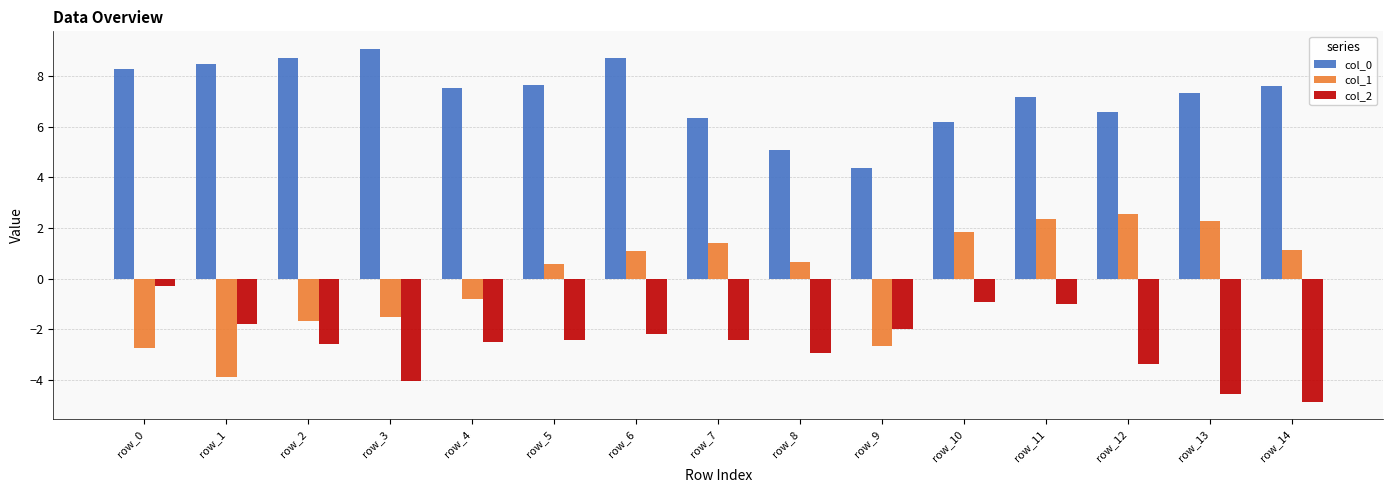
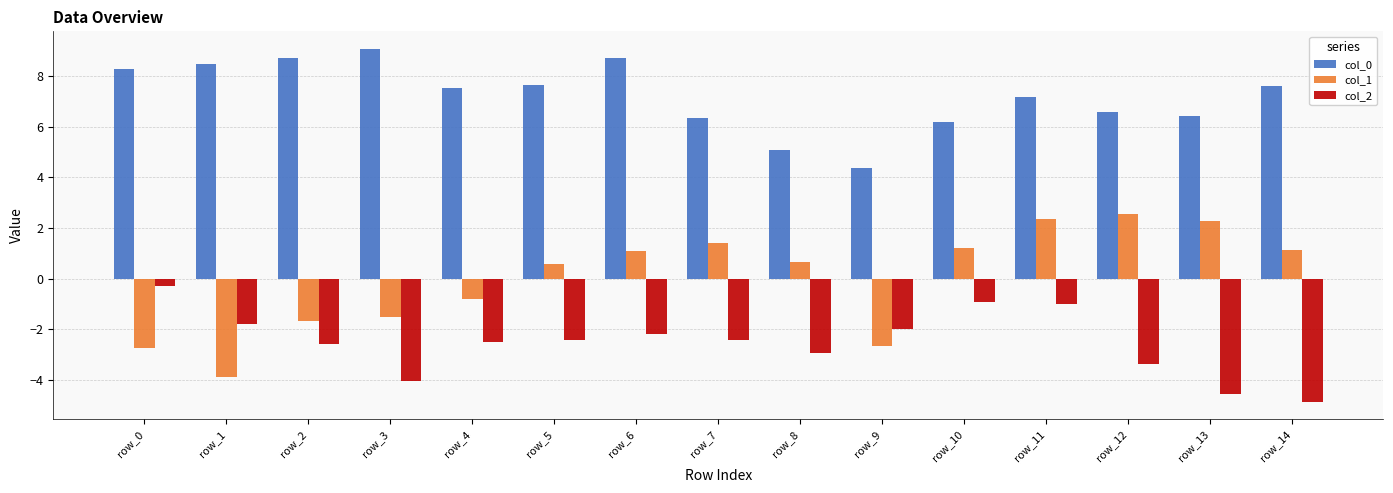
col_1, row_10: 1.9 -> 1.2
col_0, row_13: 7.3 -> 6.4
